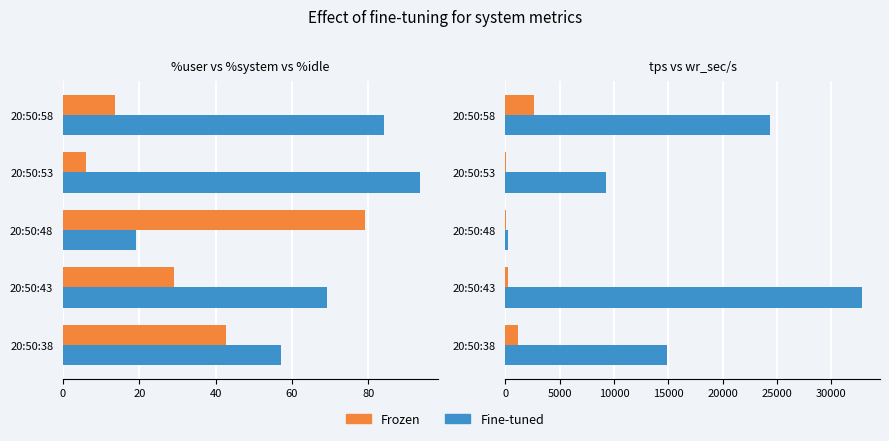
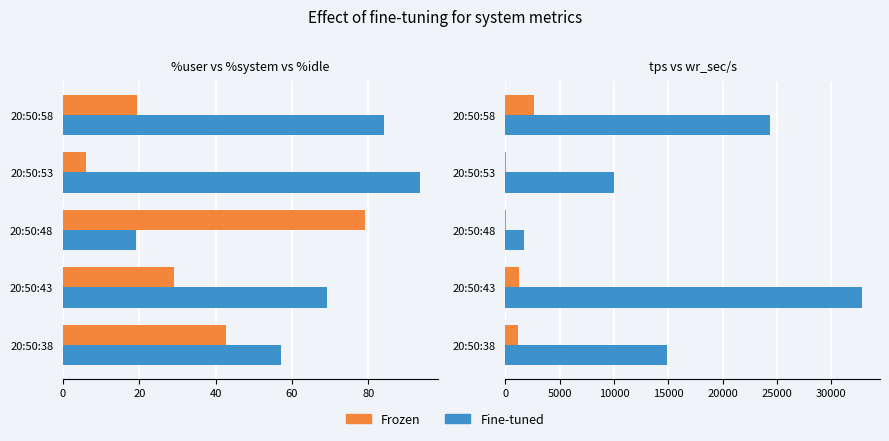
%user vs %system vs %idle, Frozen, 20:50:58: 14 -> 19
tps vs wr_sec/s, Fine-tuned, 20:50:53: 9200 -> 10000
tps vs wr_sec/s, Fine-tuned, 20:50:48: 300 -> 1700
tps vs wr_sec/s, Frozen, 20:50:43: 200 -> 1200
